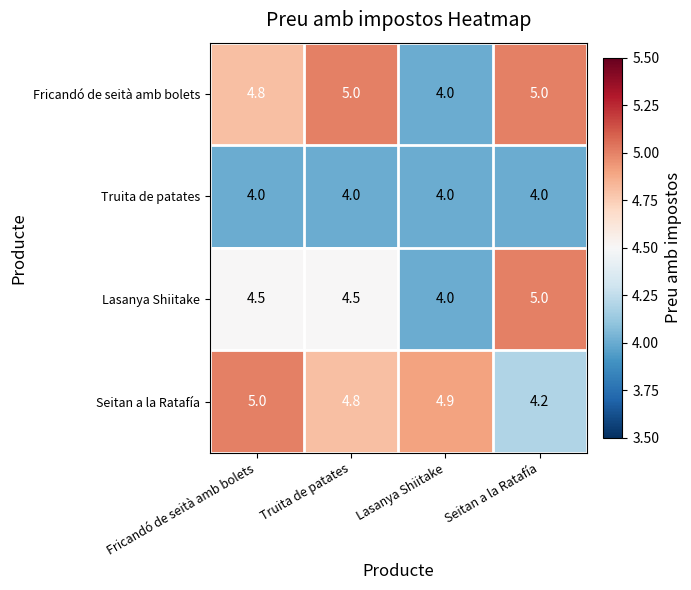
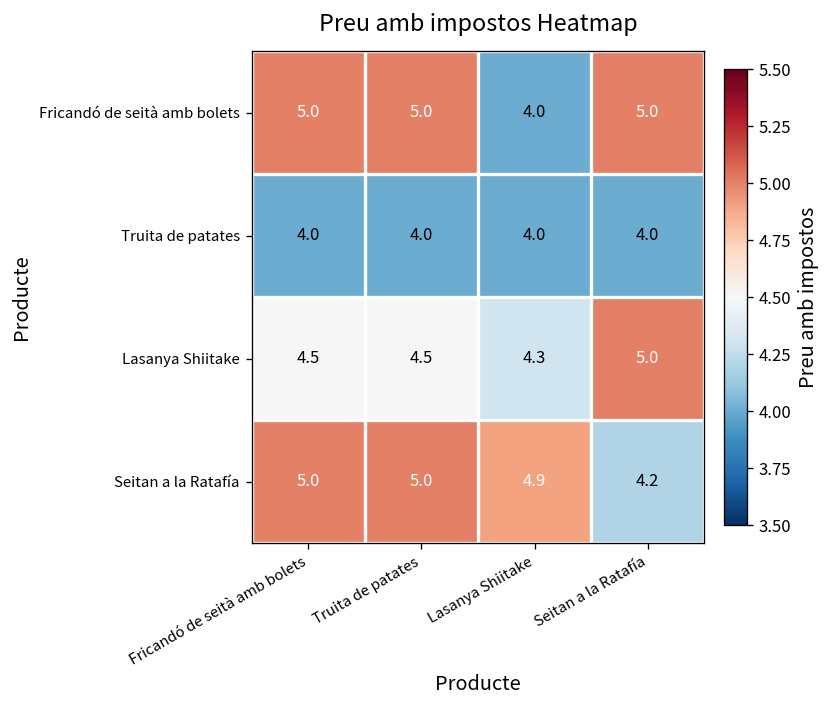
Fricandó de seità amb bolets, Fricandó de seità amb bolets: 4.8 -> 5.0
Lasanya Shiitake, Lasanya Shiitake: 4.0 -> 4.3
Seitan a la Ratafía, Truita de patates: 4.8 -> 5.0
